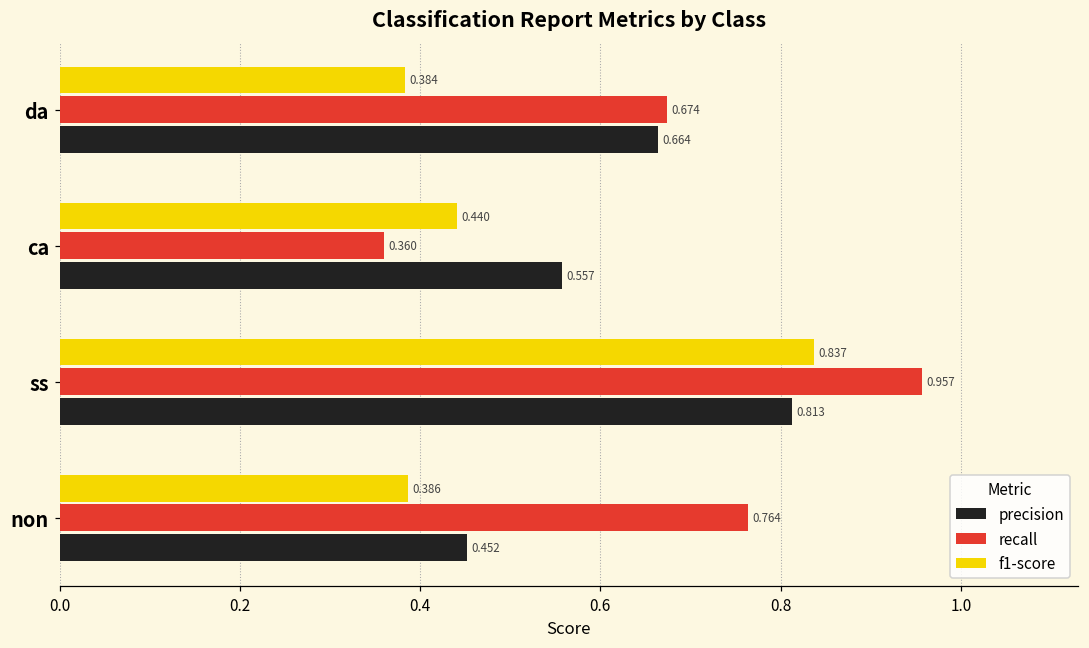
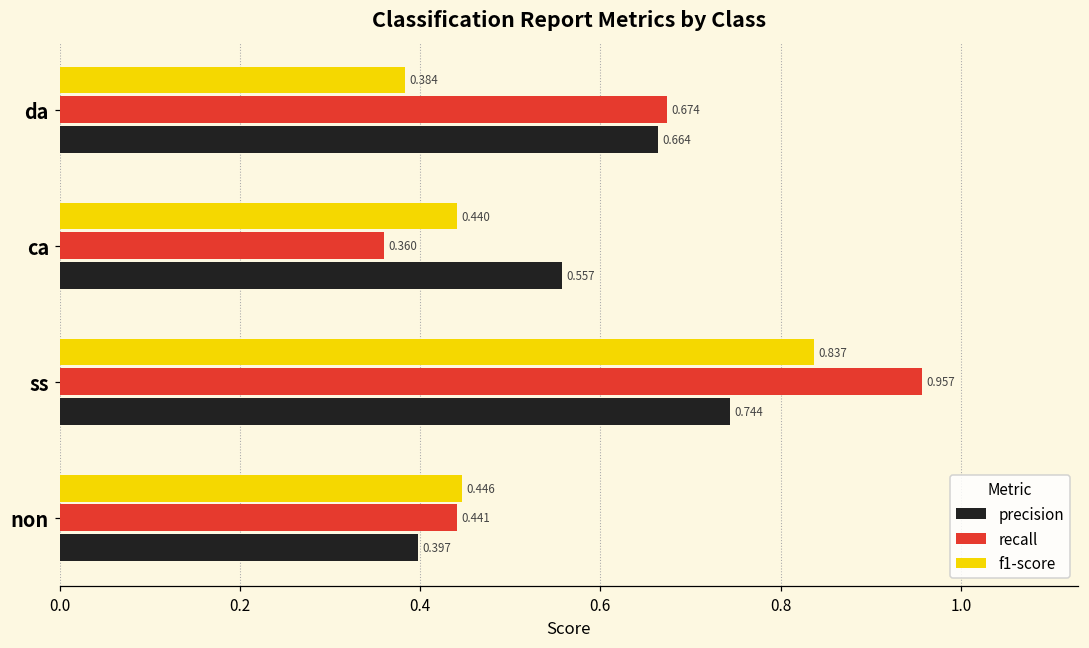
precision, ss: 0.813 -> 0.744
f1-score, non: 0.386 -> 0.446
recall, non: 0.764 -> 0.441
precision, non: 0.452 -> 0.397
